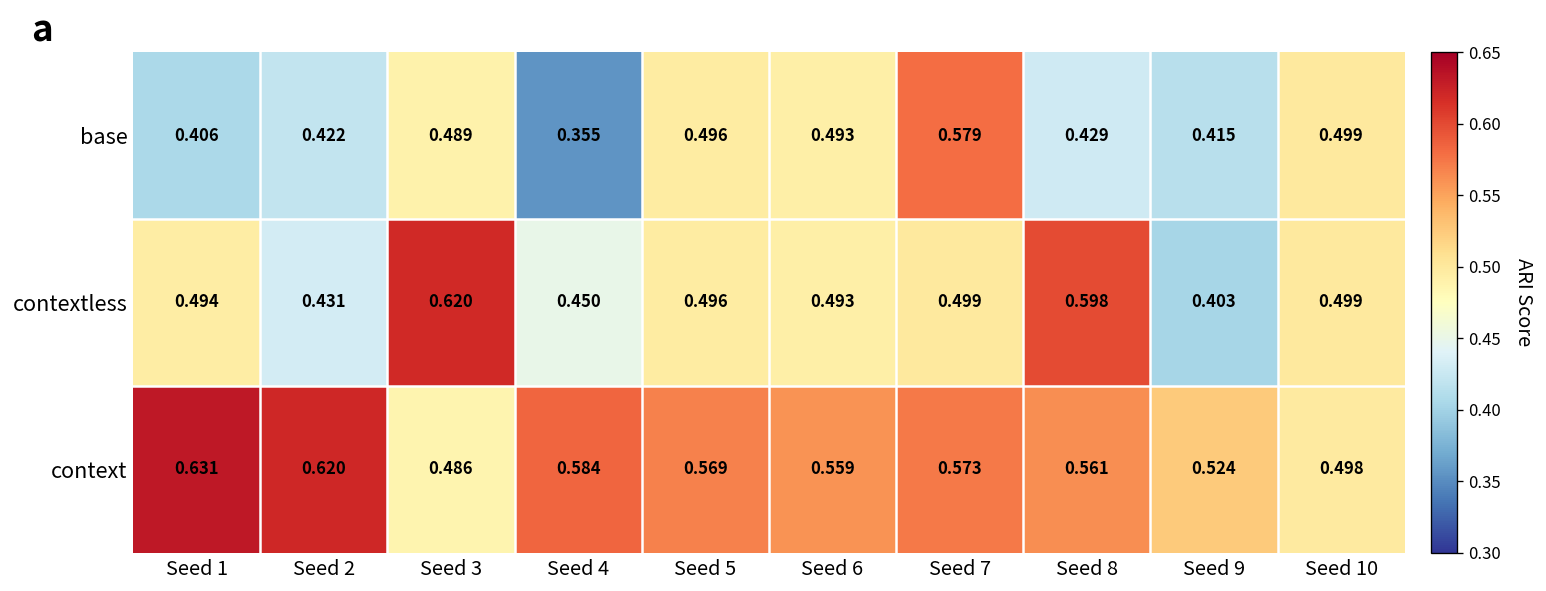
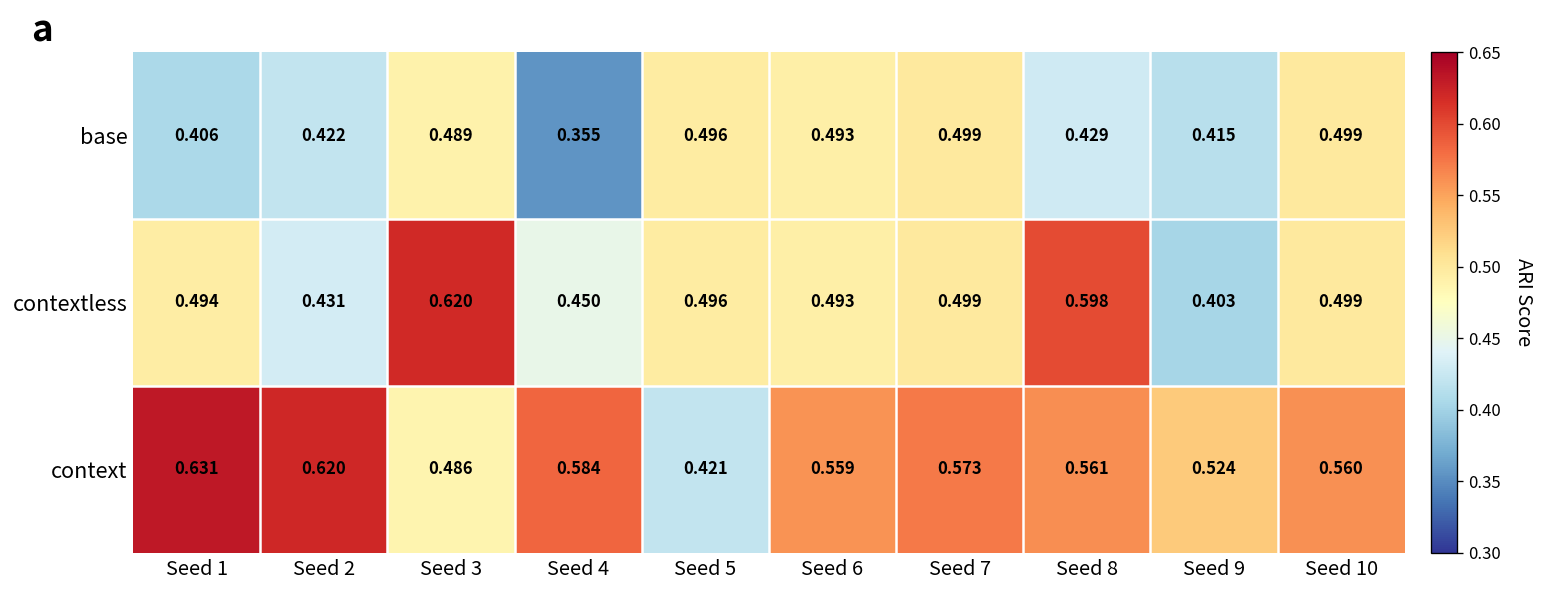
base, Seed 7: 0.579 -> 0.499
context, Seed 5: 0.569 -> 0.421
context, Seed 10: 0.498 -> 0.560
